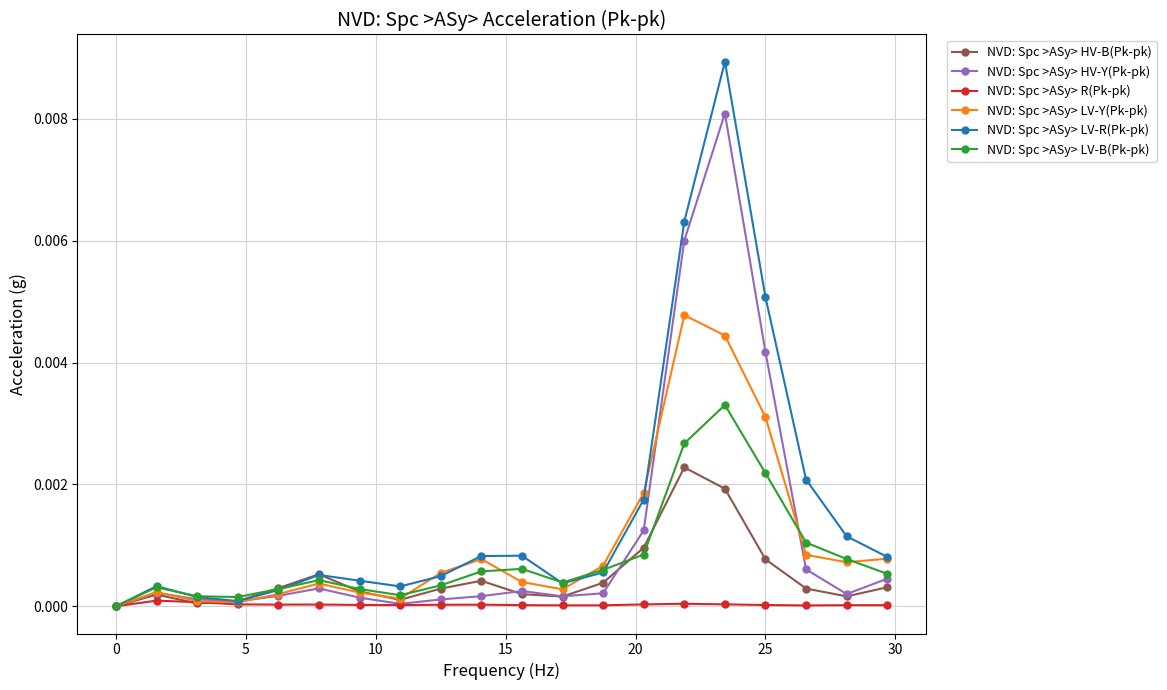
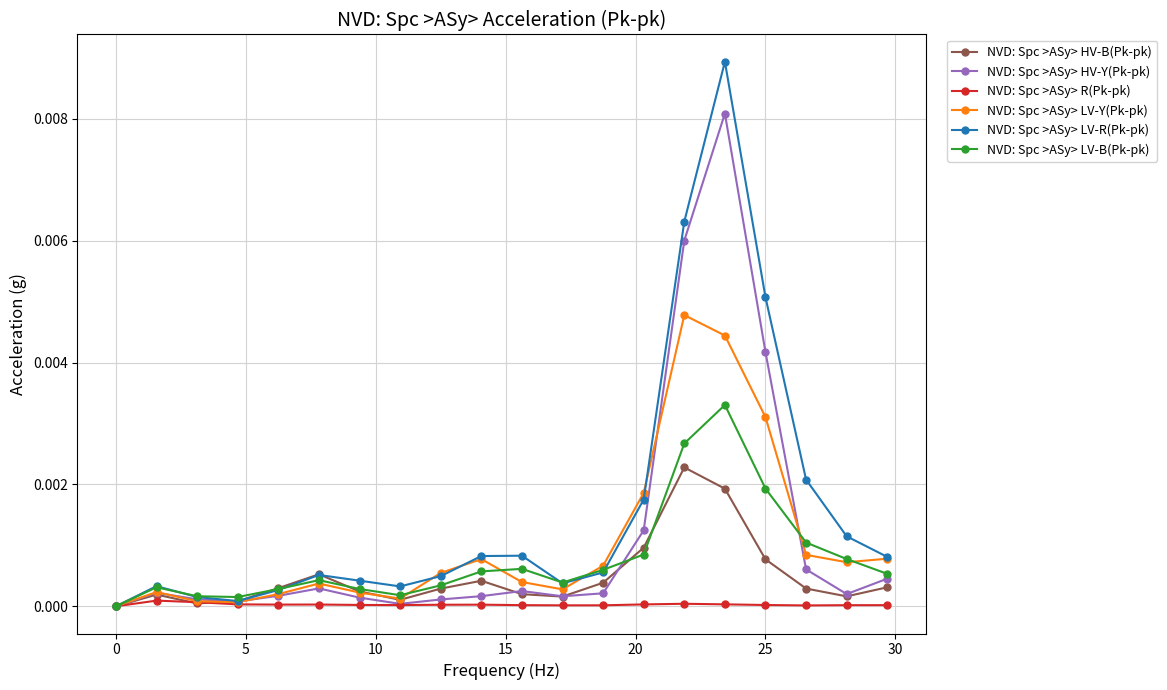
NVD: Spc >ASy> LV-B(Pk-pk), 25: 0.0022 -> 0.0019
